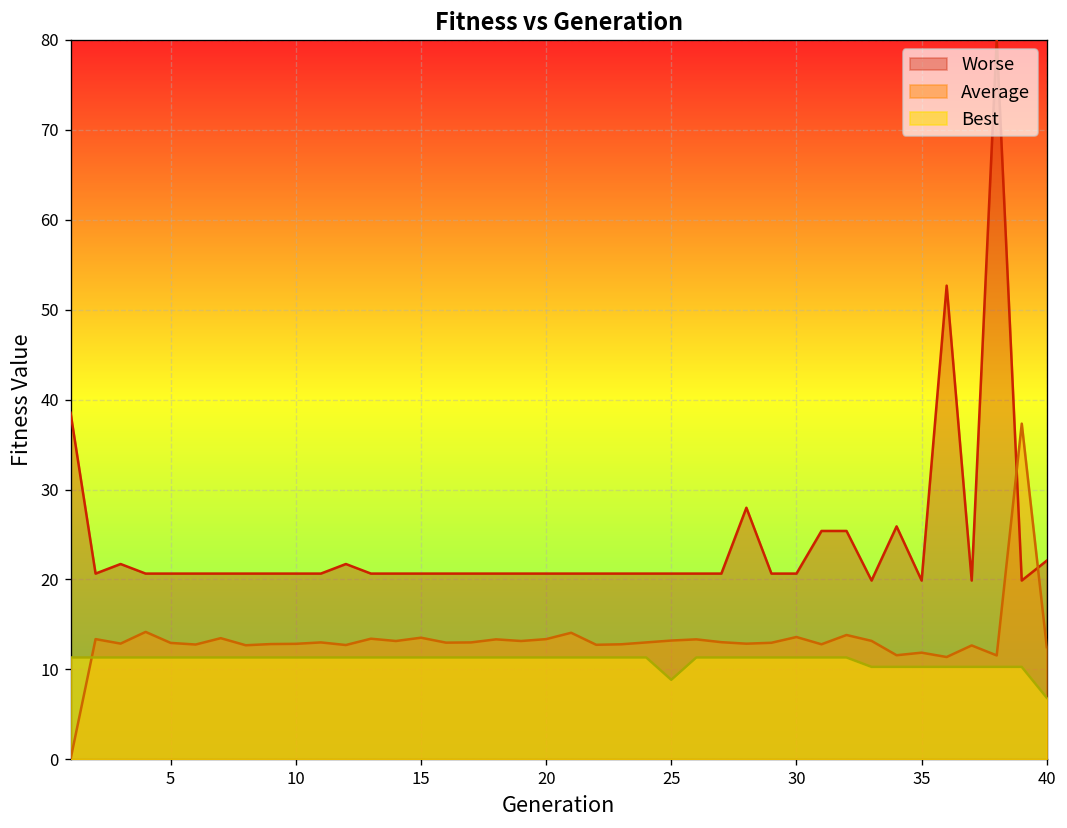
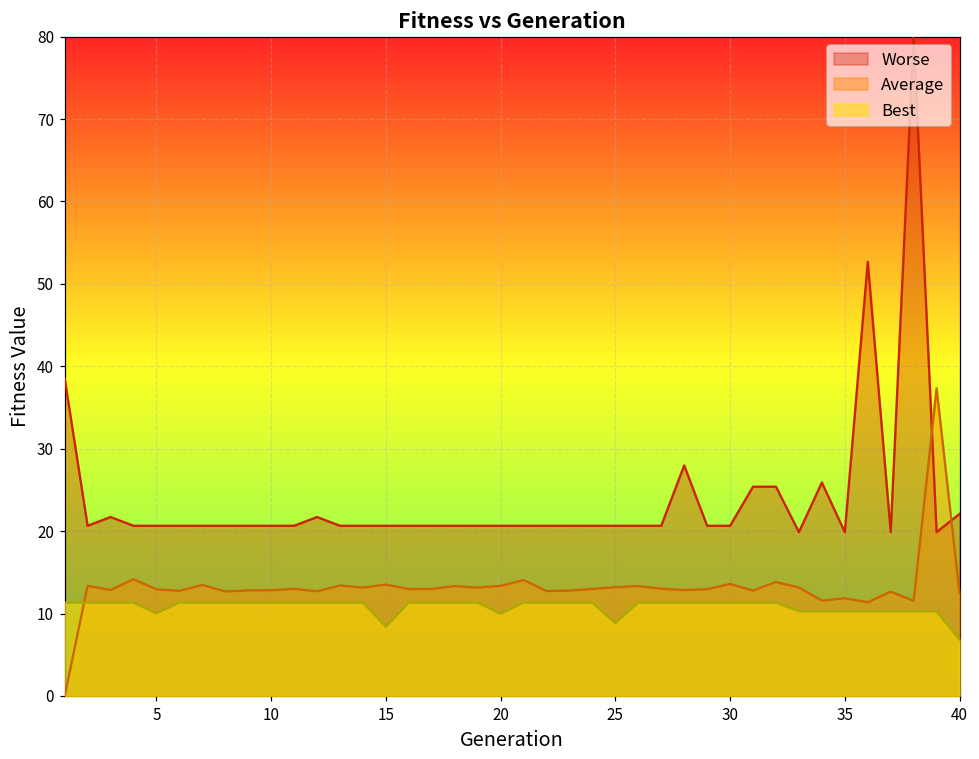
Best, 5: 11 -> 10
Best, 15: 11 -> 8
Best, 20: 11 -> 10
